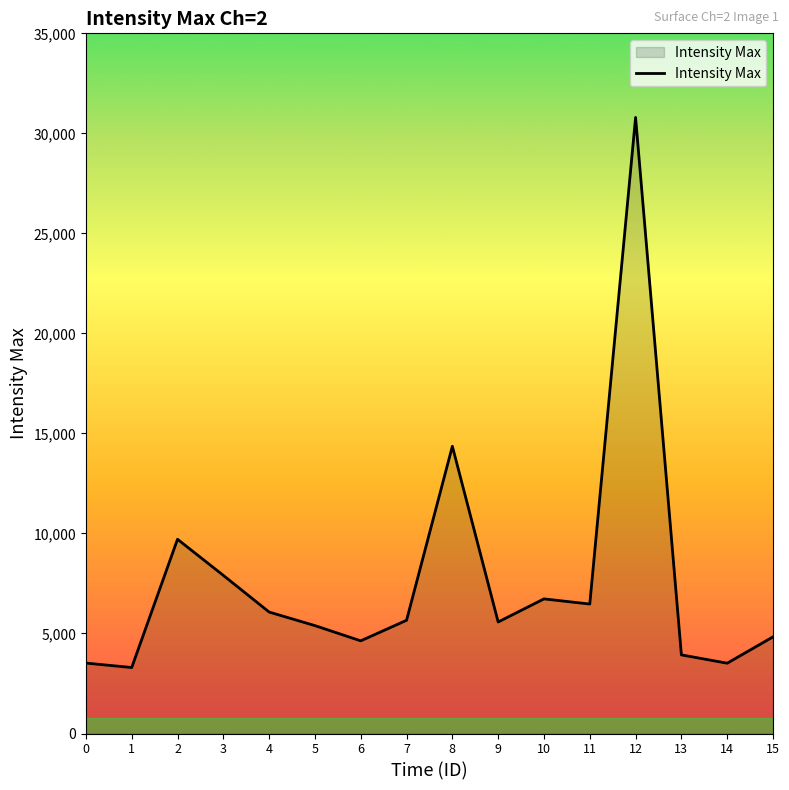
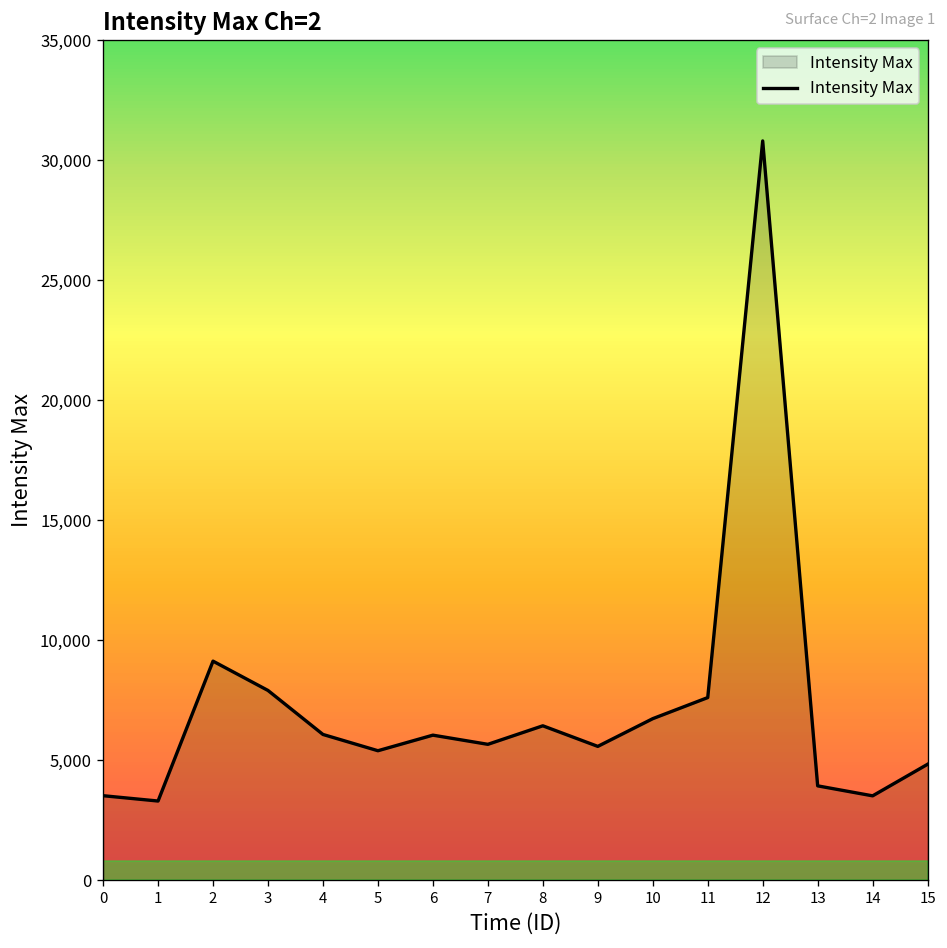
2: 9,700 -> 9,100
6: 4,600 -> 6,000
8: 14,400 -> 6,400
11: 6,500 -> 7,600
